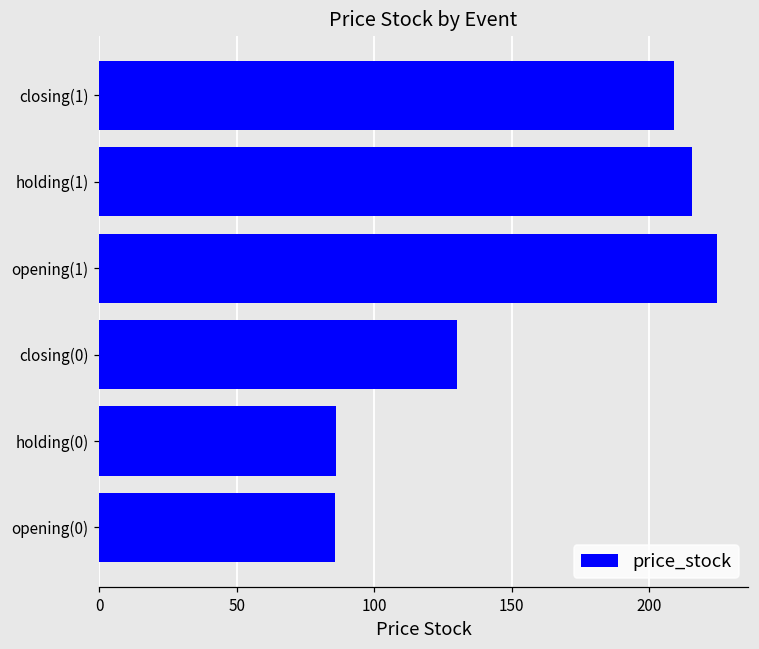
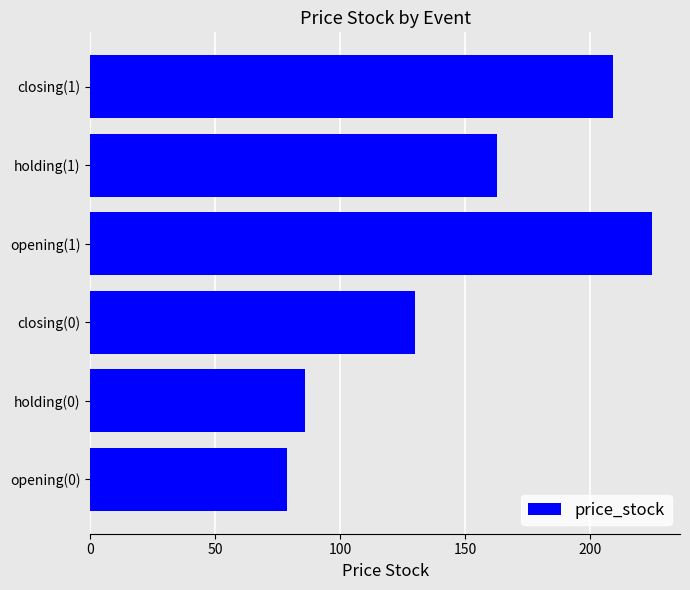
holding(1): 216 -> 163
opening(0): 86 -> 79
